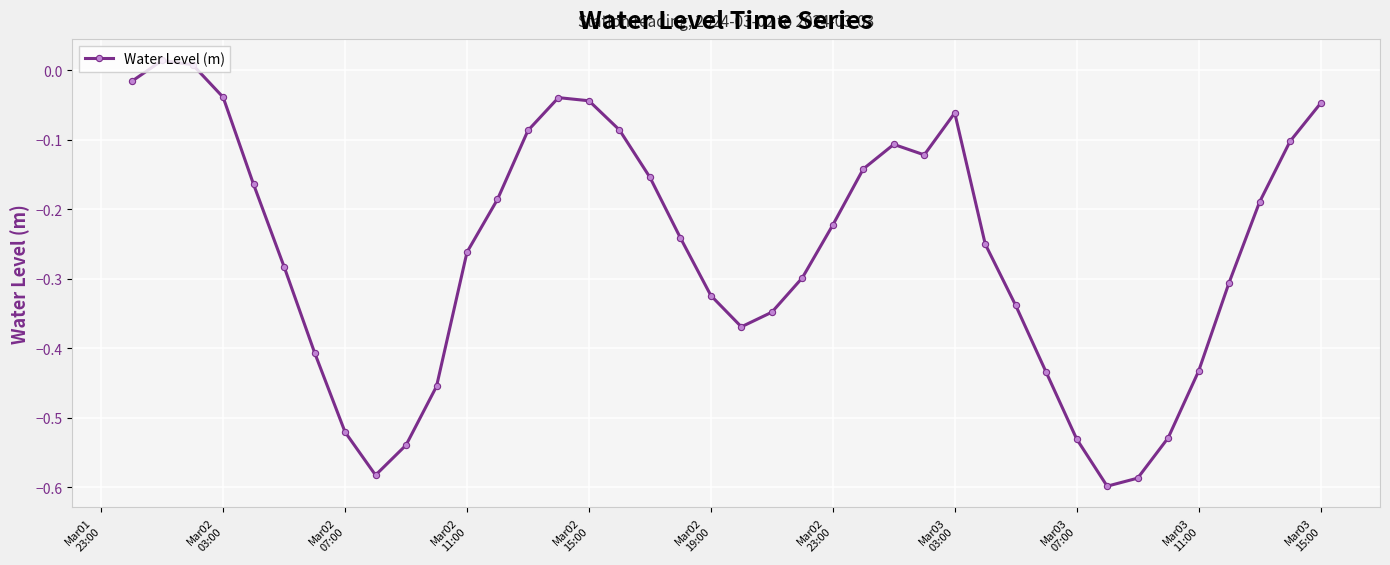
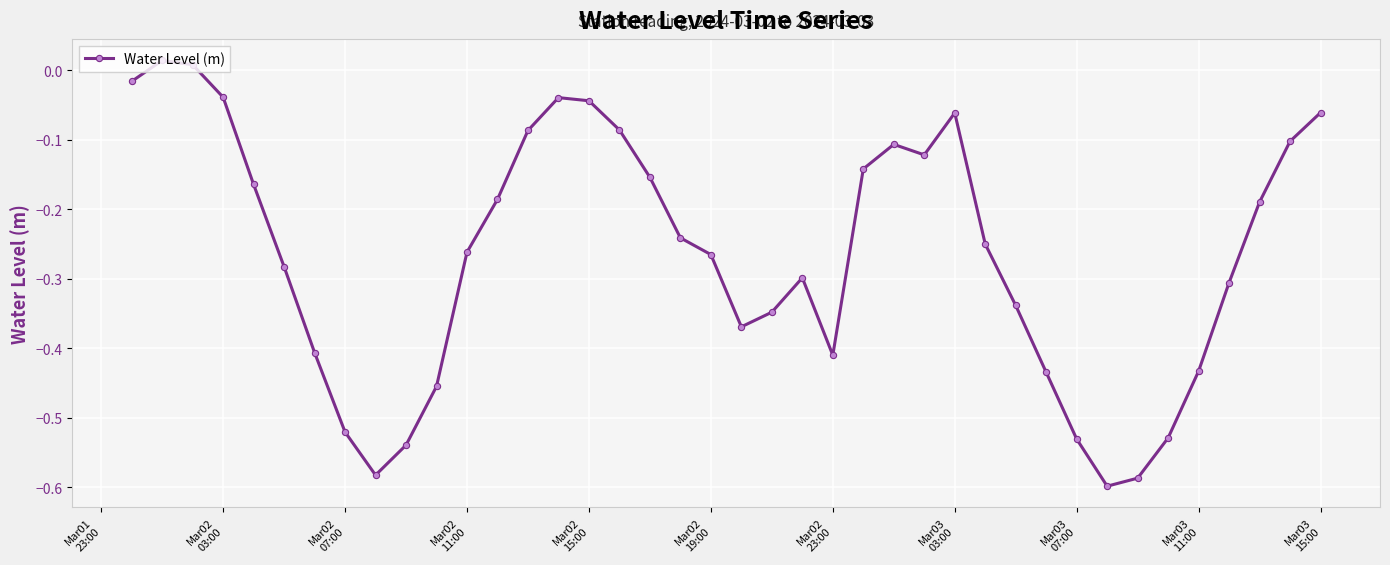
Mar02 19:00: -0.32 -> -0.27
Mar02 23:00: -0.22 -> -0.41
Mar03 15:00: -0.05 -> -0.06
